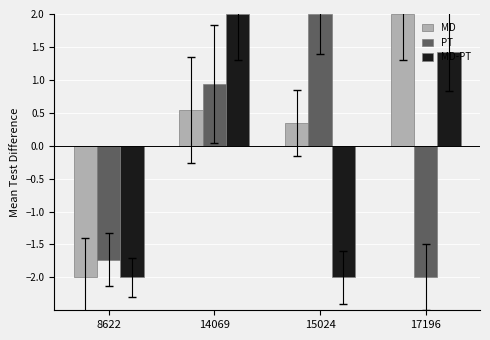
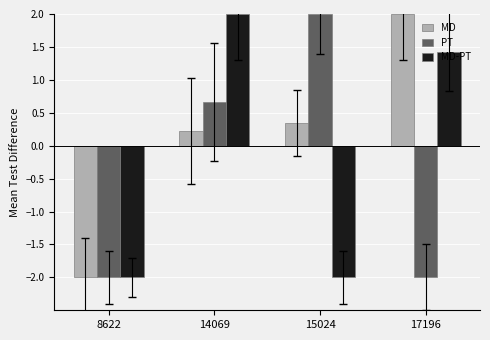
PT, 8622: -1.7 -> -2.0
MD, 14069: 0.5 -> 0.2
PT, 14069: 0.9 -> 0.7
